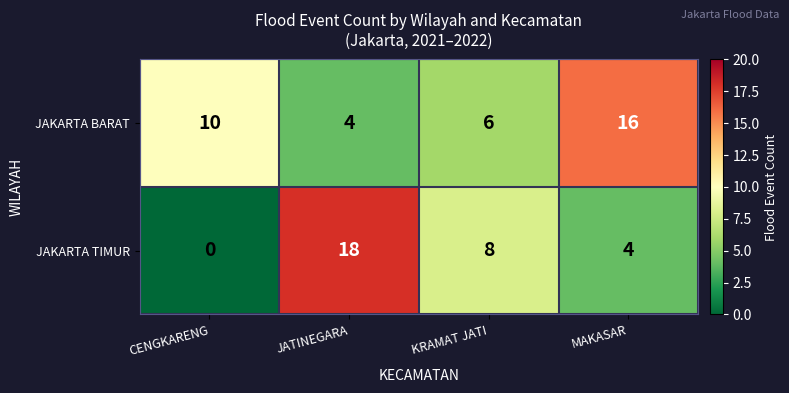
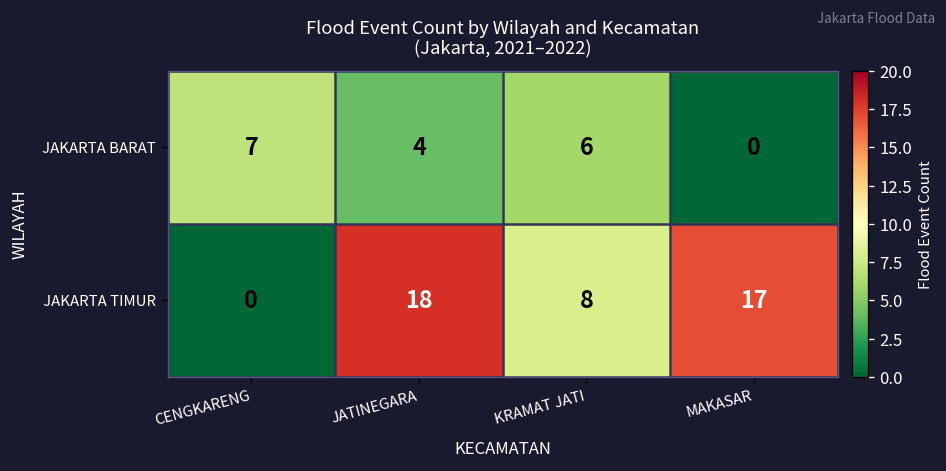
JAKARTA BARAT, CENGKARENG: 10 -> 7
JAKARTA BARAT, MAKASAR: 16 -> 0
JAKARTA TIMUR, MAKASAR: 4 -> 17
